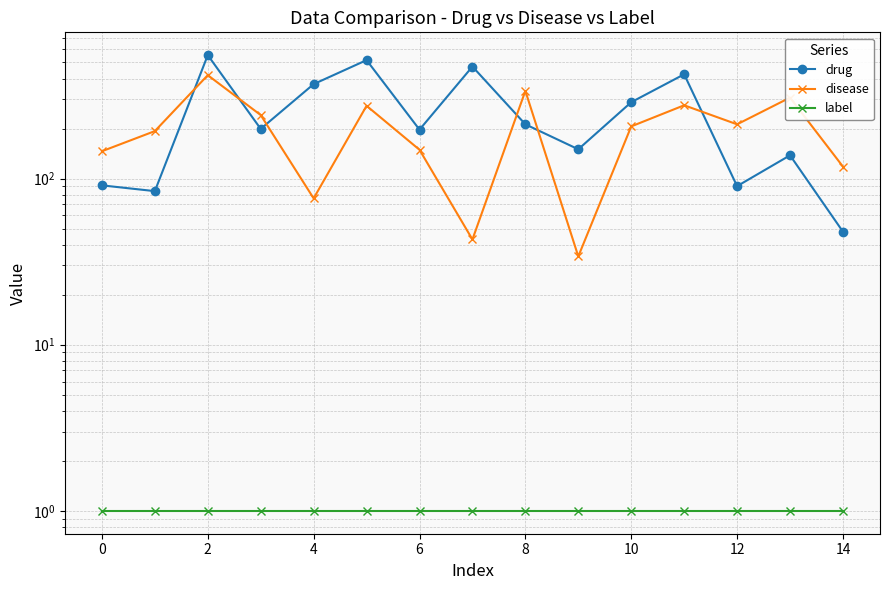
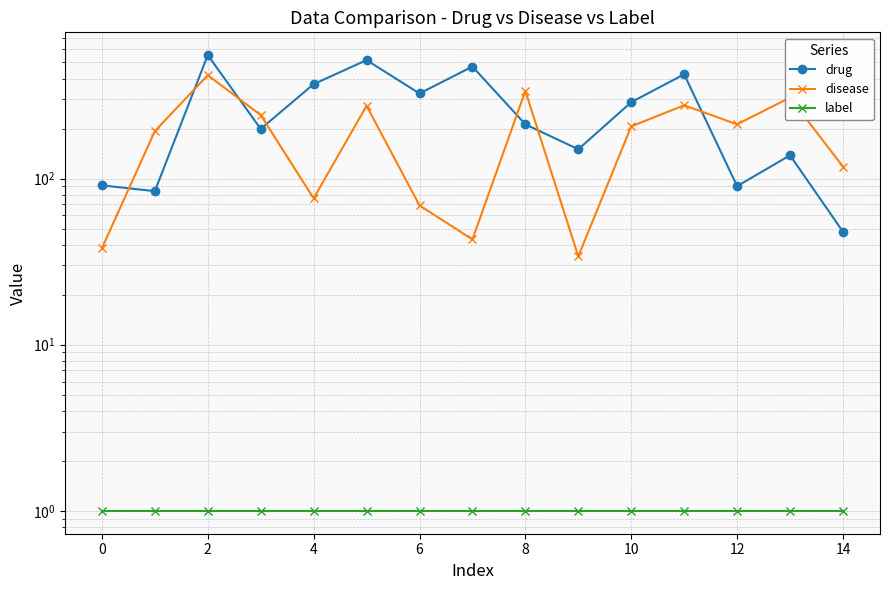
disease, 0: 150 -> 38
drug, 6: 200 -> 330
disease, 6: 150 -> 69
